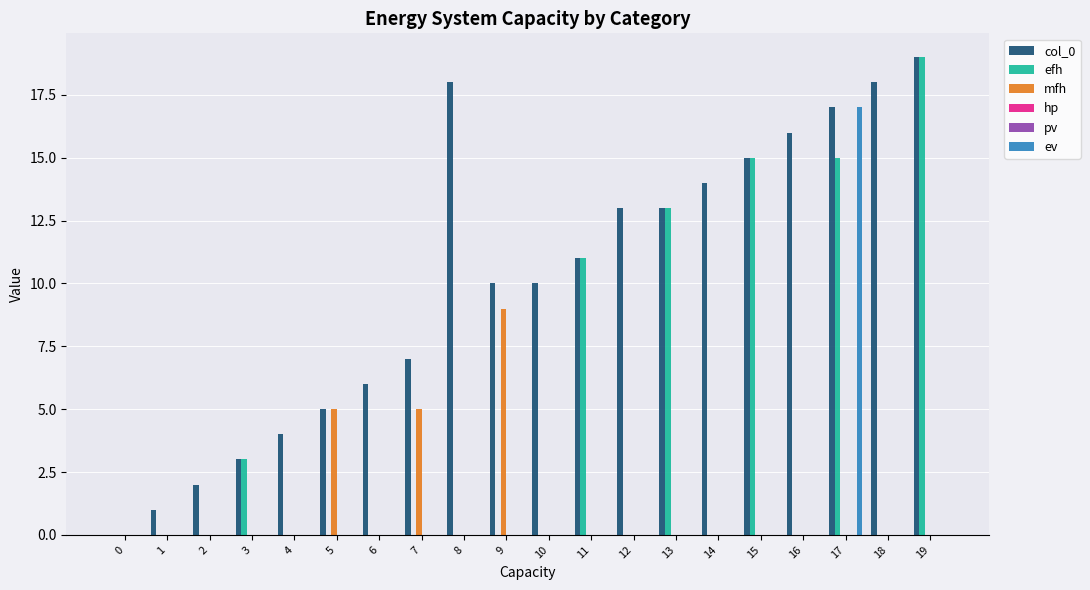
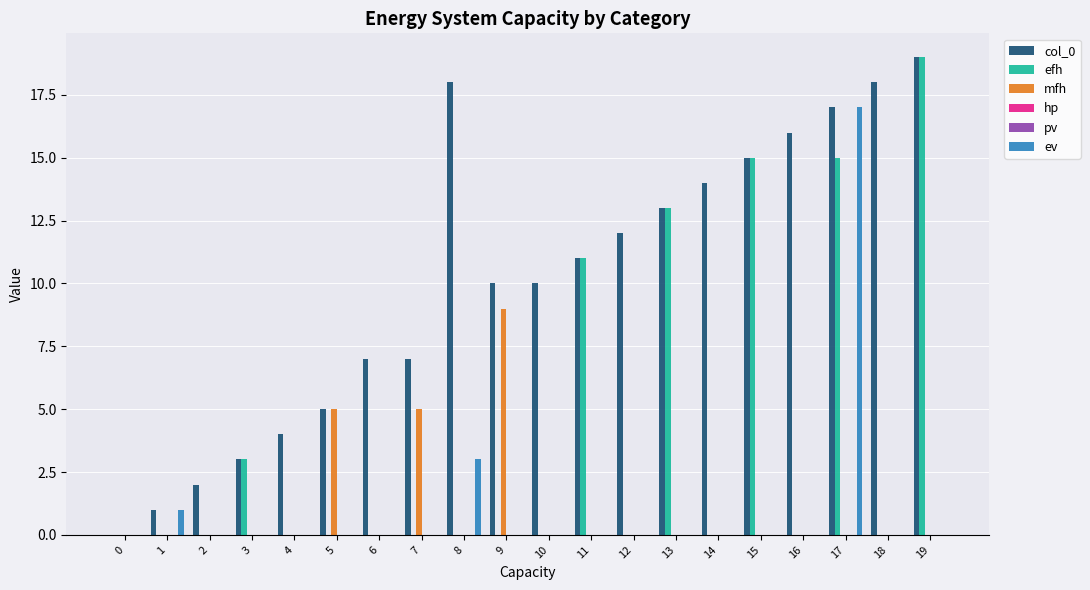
ev, 1: 0 -> 1
col_0, 6: 6 -> 7
ev, 8: 0 -> 3
col_0, 12: 13 -> 12
